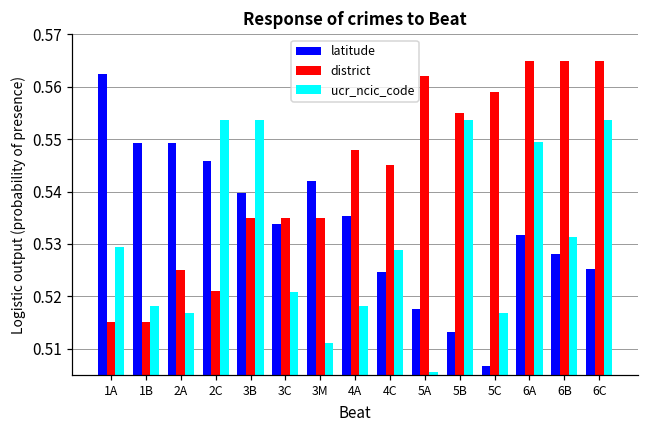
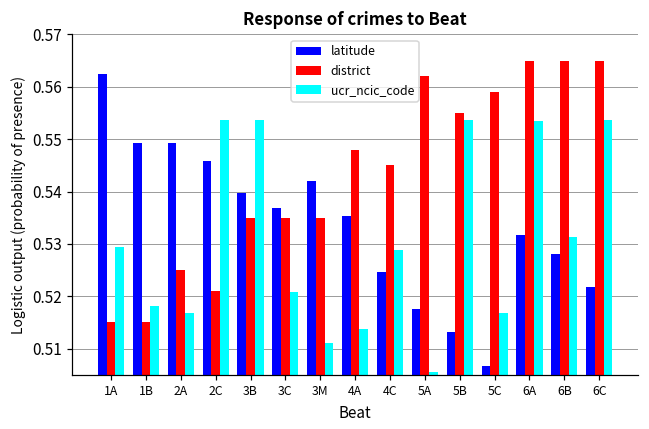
latitude, 3C: 0.534 -> 0.537
ucr_ncic_code, 4A: 0.518 -> 0.514
ucr_ncic_code, 6A: 0.549 -> 0.553
latitude, 6C: 0.525 -> 0.522
